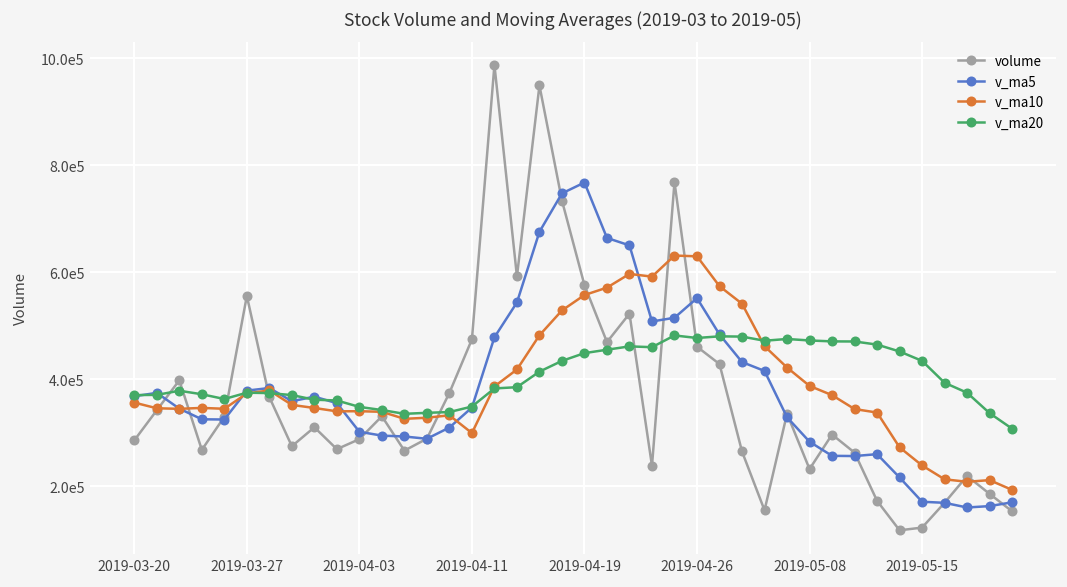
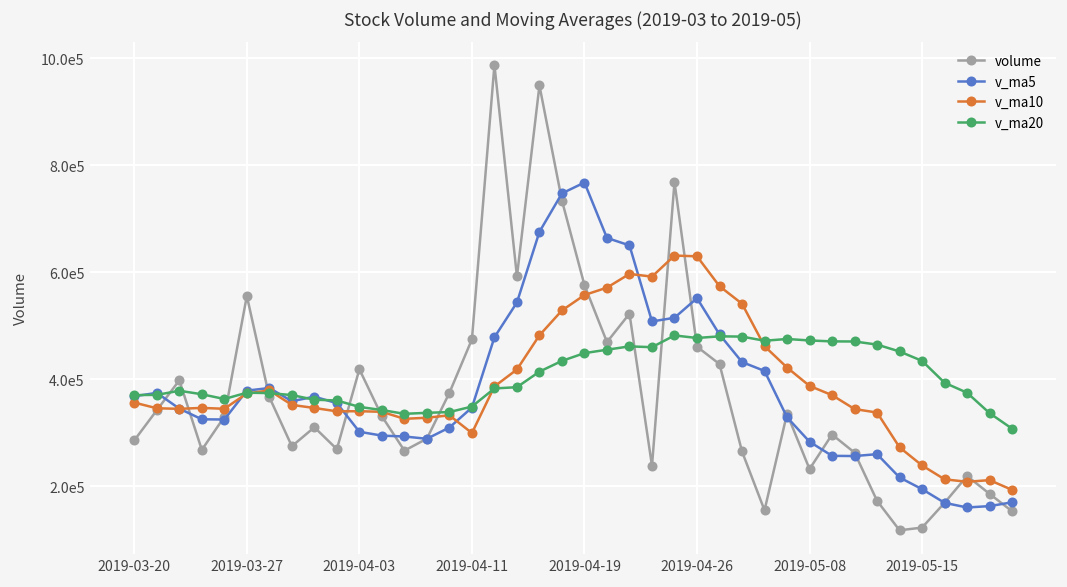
volume, 2019-04-03: 290000 -> 420000
v_ma5, 2019-05-15: 170000 -> 190000
